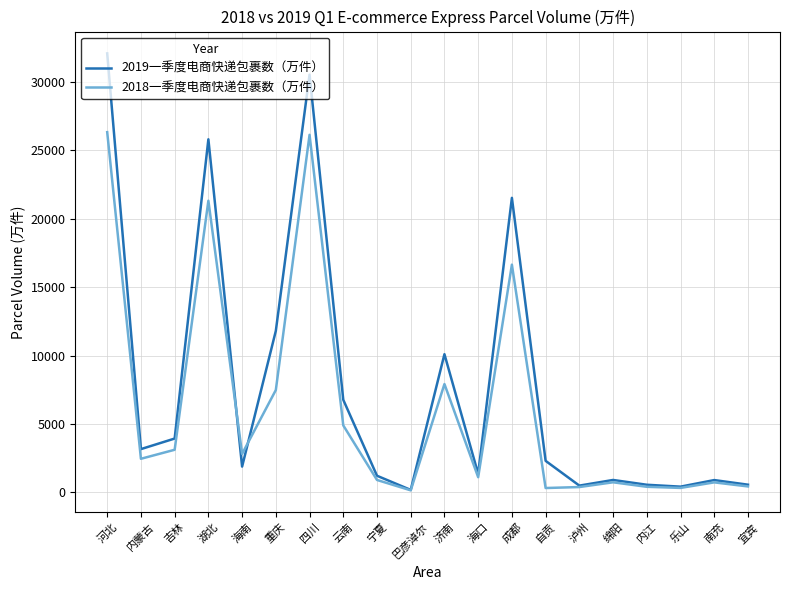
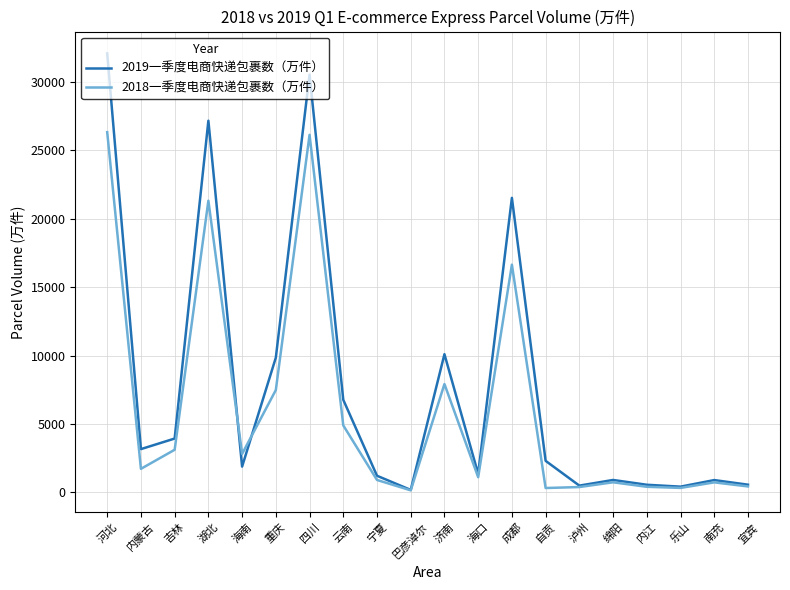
2018一季度电商快递包裹数（万件）, 内蒙古: 2400 -> 1700
2019一季度电商快递包裹数（万件）, 湖北: 25800 -> 27200
2019一季度电商快递包裹数（万件）, 重庆: 11800 -> 9800
